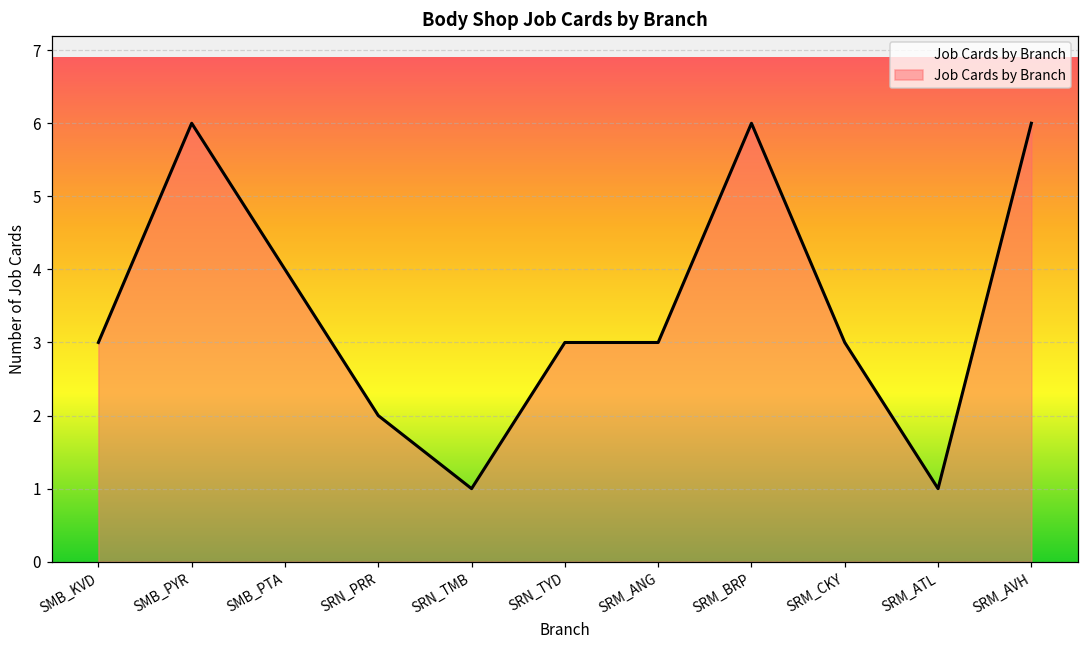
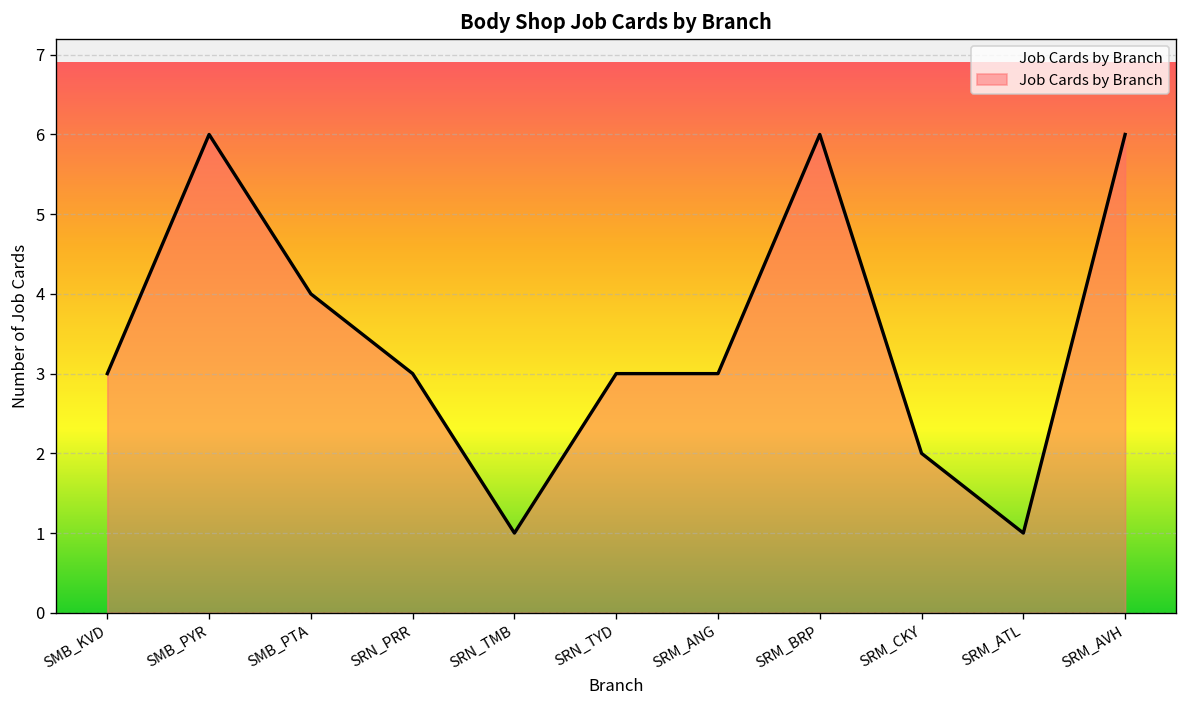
SRN_PRR: 2 -> 3
SRM_CKY: 3 -> 2
